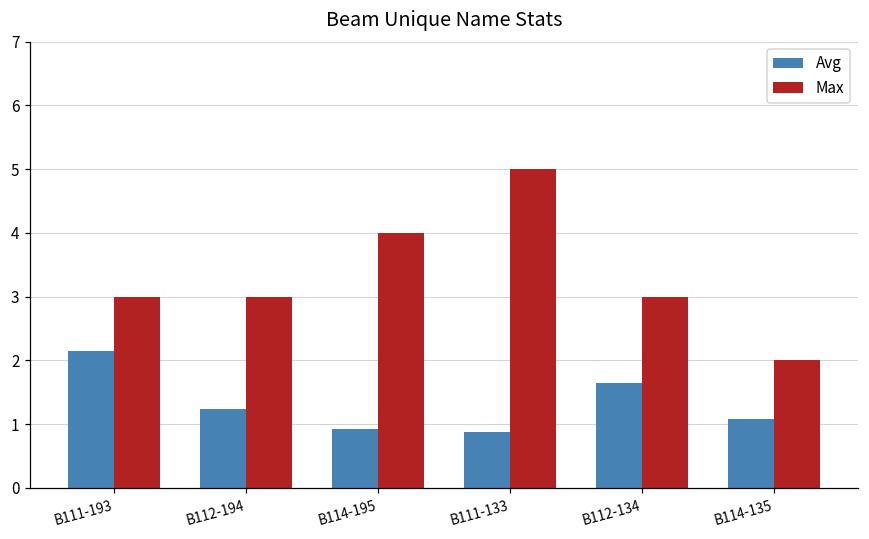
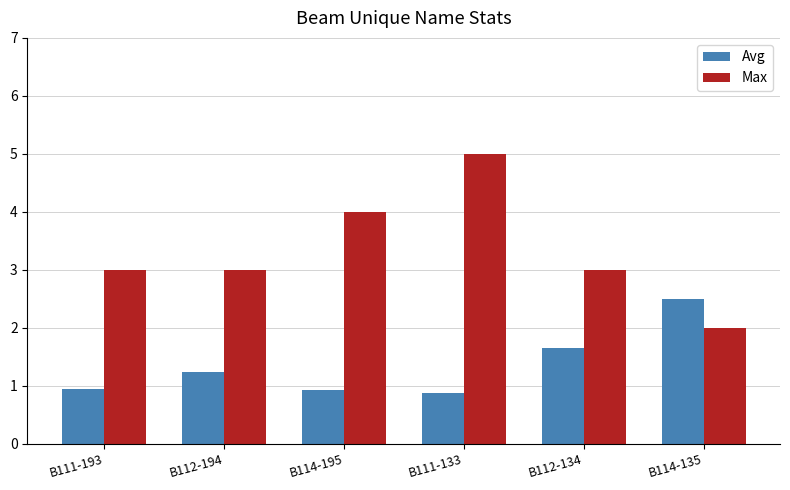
Avg, B111-193: 2.2 -> 0.9
Avg, B114-135: 1.1 -> 2.5
